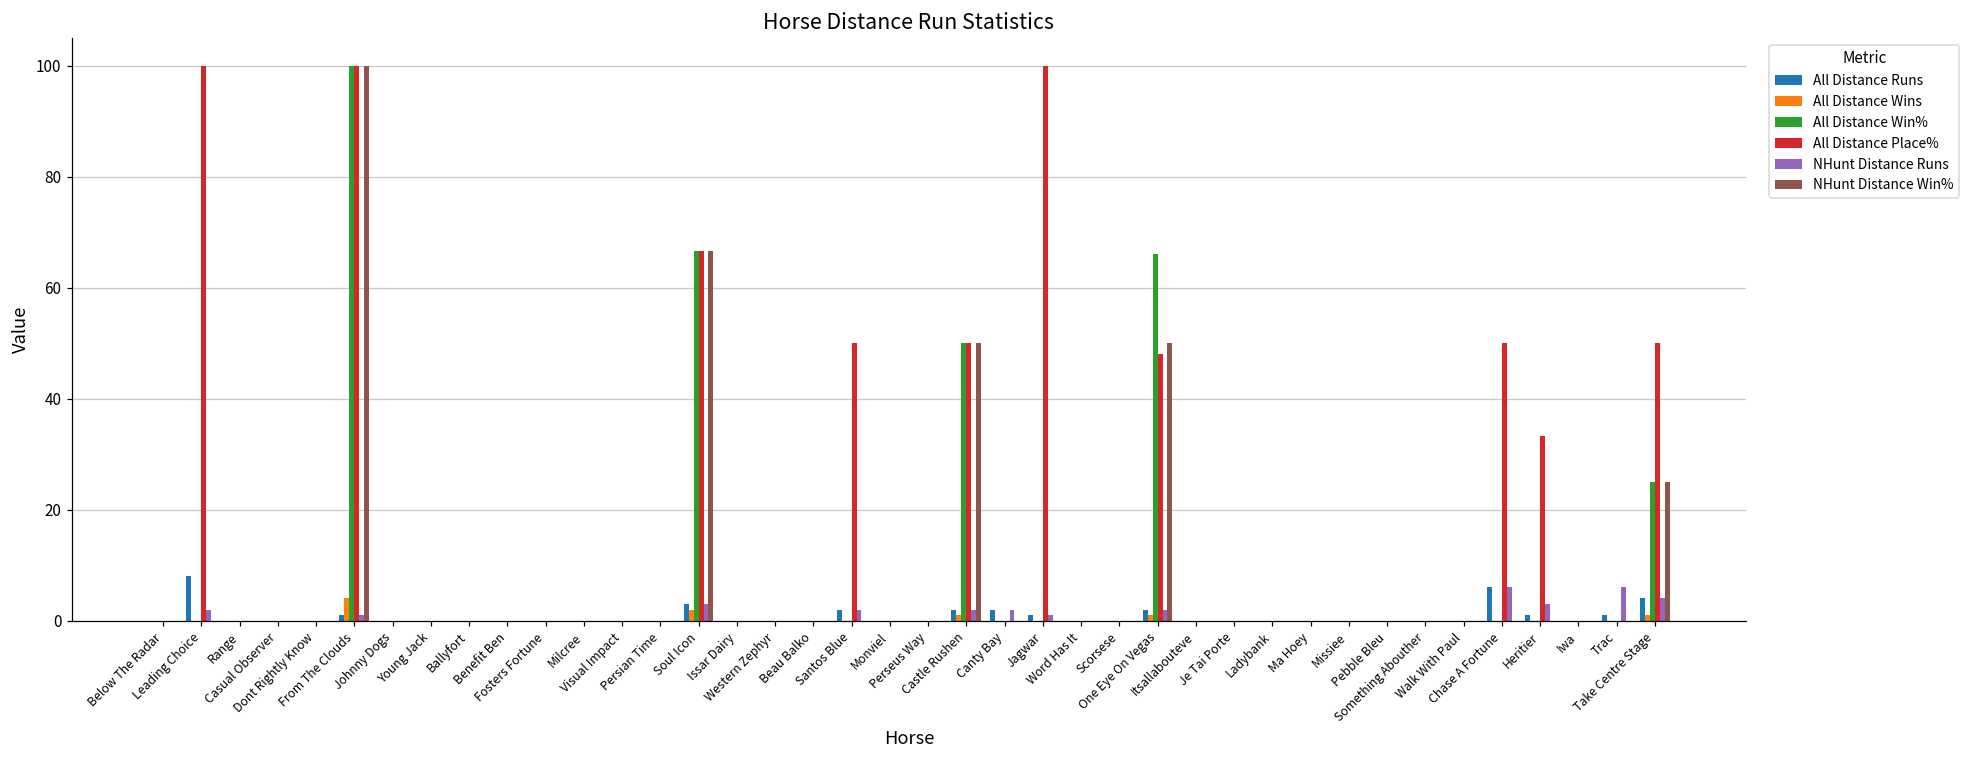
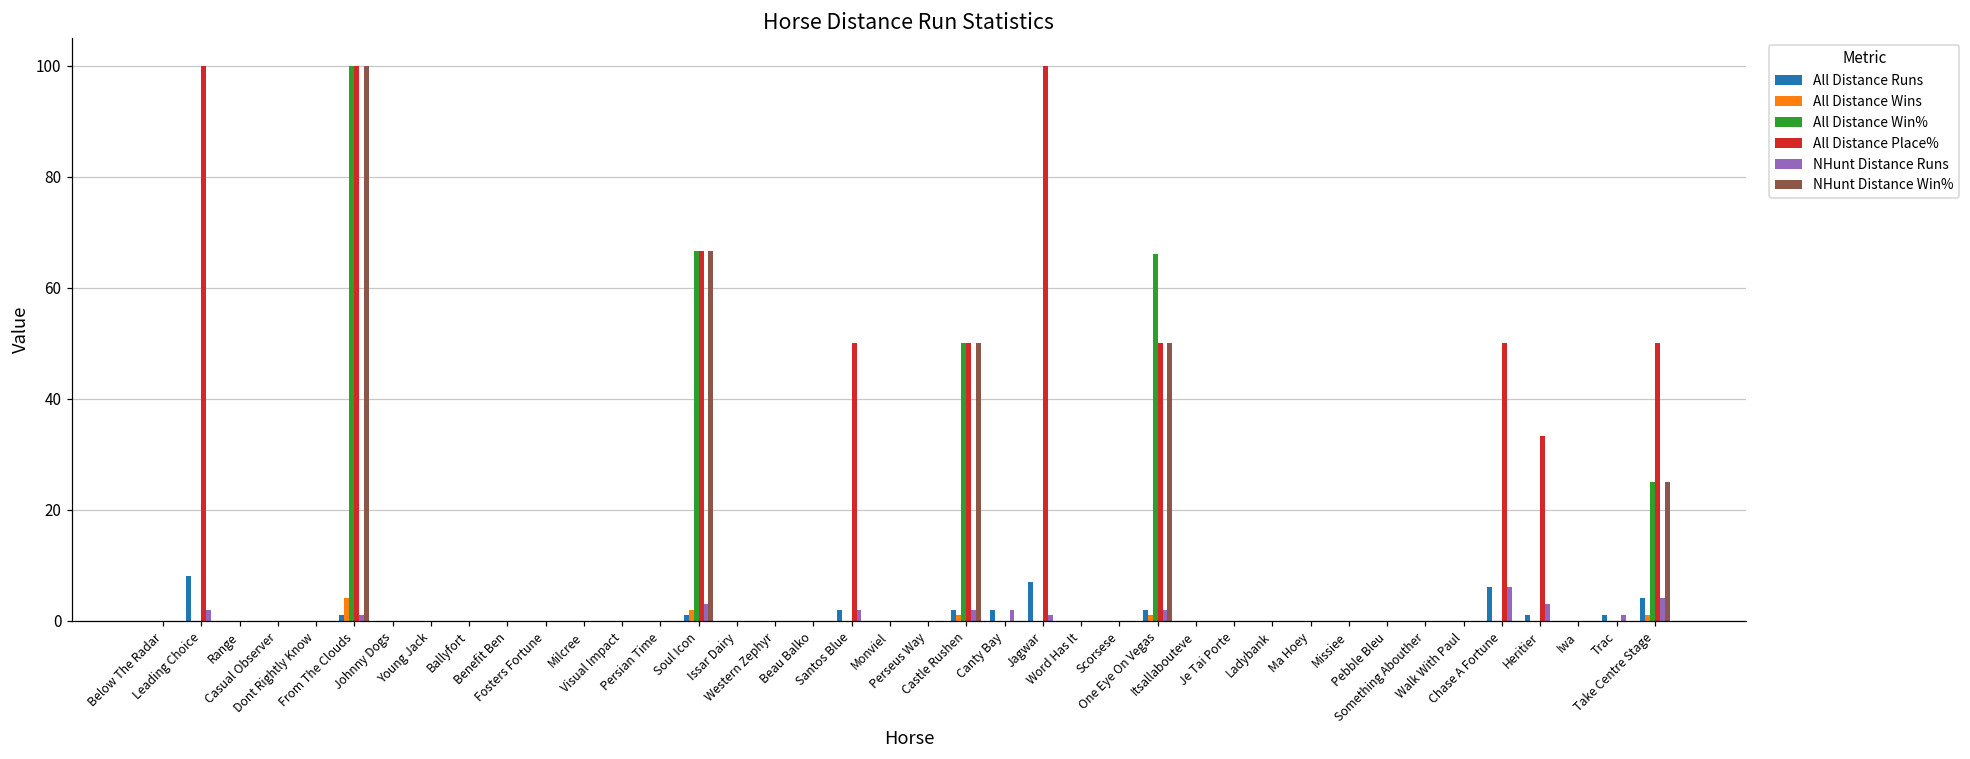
All Distance Runs, Soul Icon: 3 -> 1
All Distance Runs, Jagwar: 1 -> 7
All Distance Place%, One Eye On Vegas: 48 -> 50
NHunt Distance Runs, Trac: 6 -> 1
